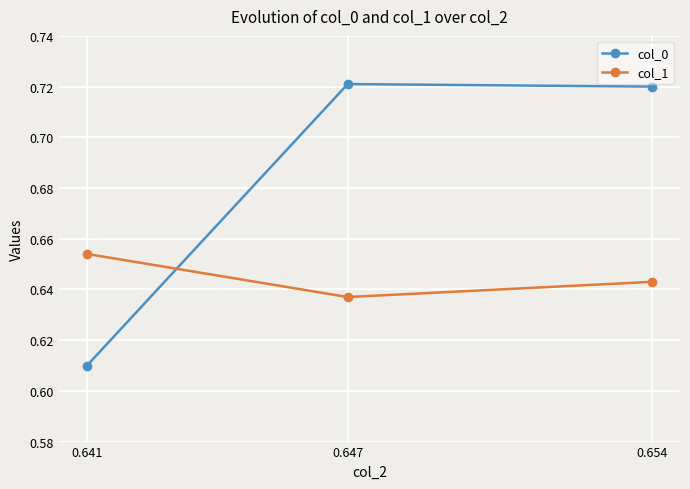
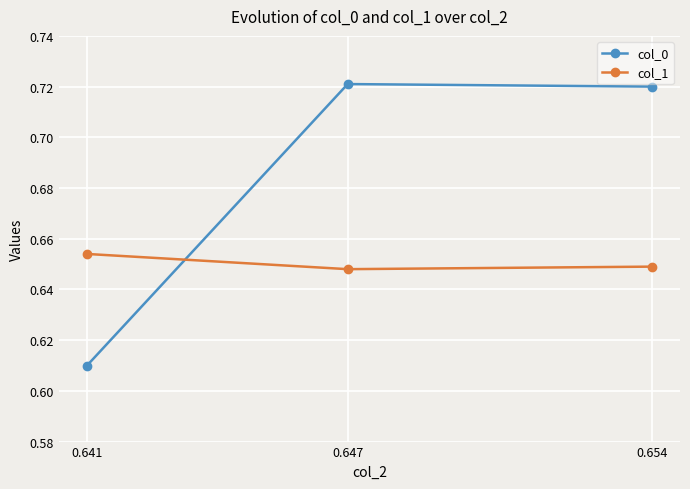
col_1, 0.647: 0.637 -> 0.648
col_1, 0.654: 0.643 -> 0.649
